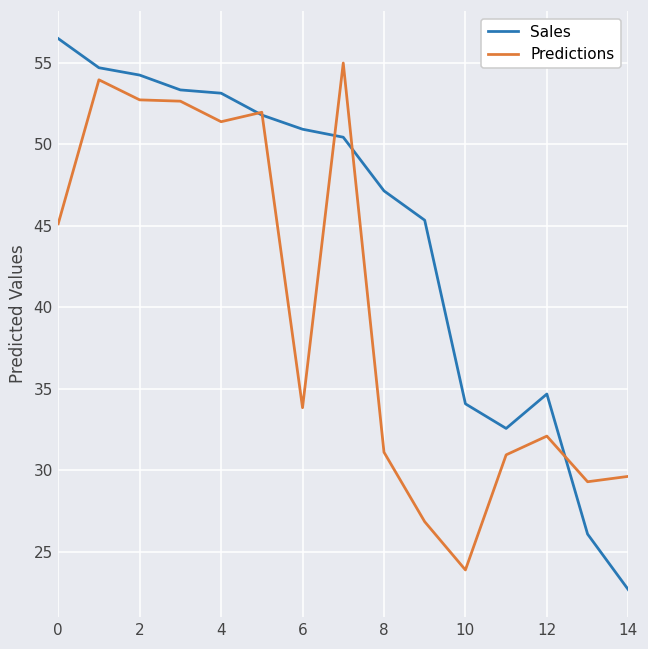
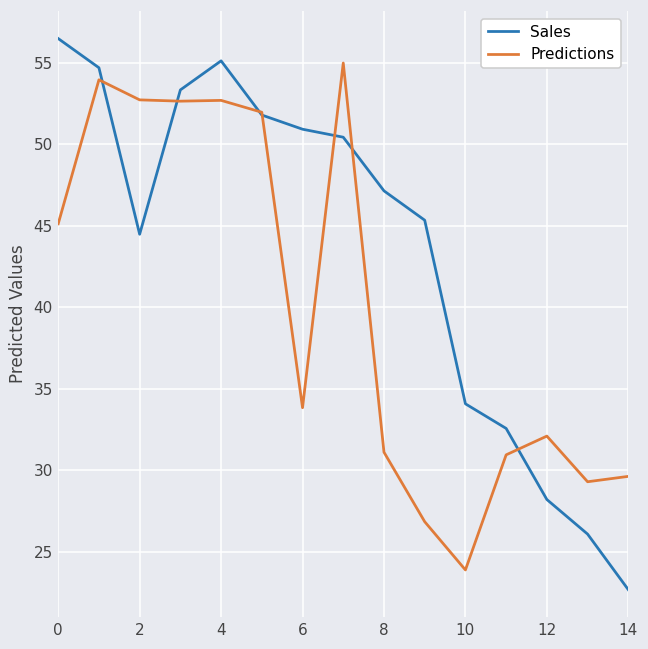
Sales, 2: 54.2 -> 44.5
Sales, 4: 53.1 -> 55.1
Predictions, 4: 51.4 -> 52.7
Sales, 12: 34.7 -> 28.2
